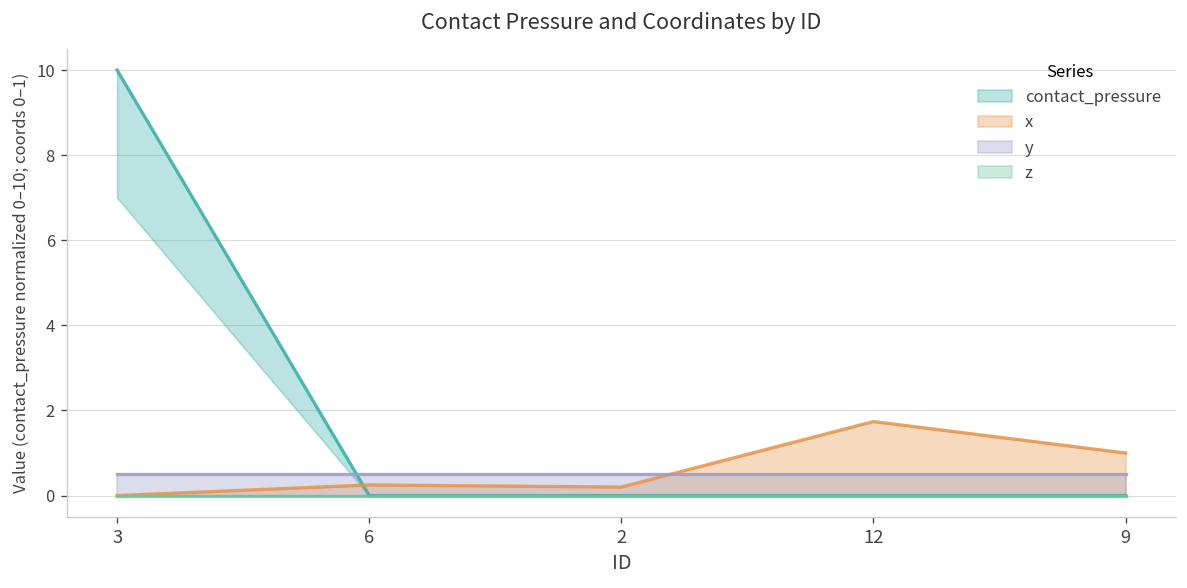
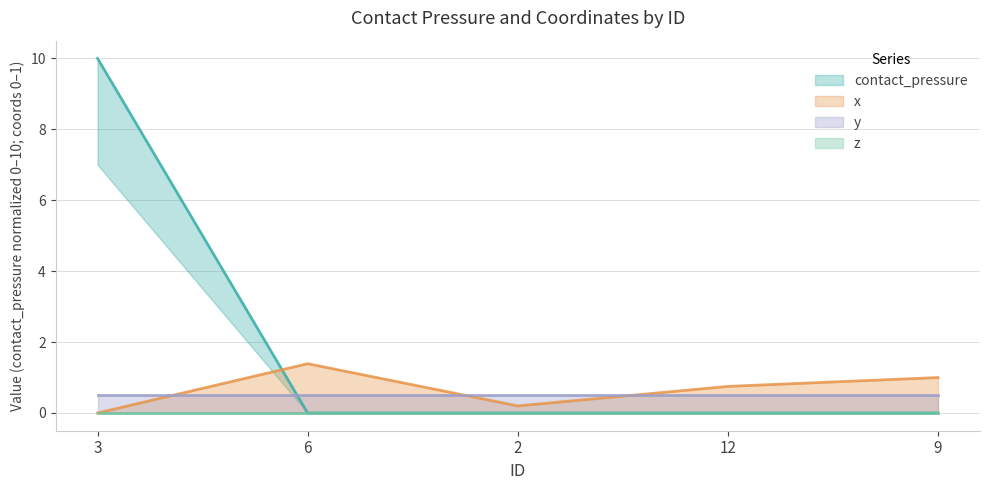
x, 6: 0.3 -> 1.4
x, 12: 1.7 -> 0.8
